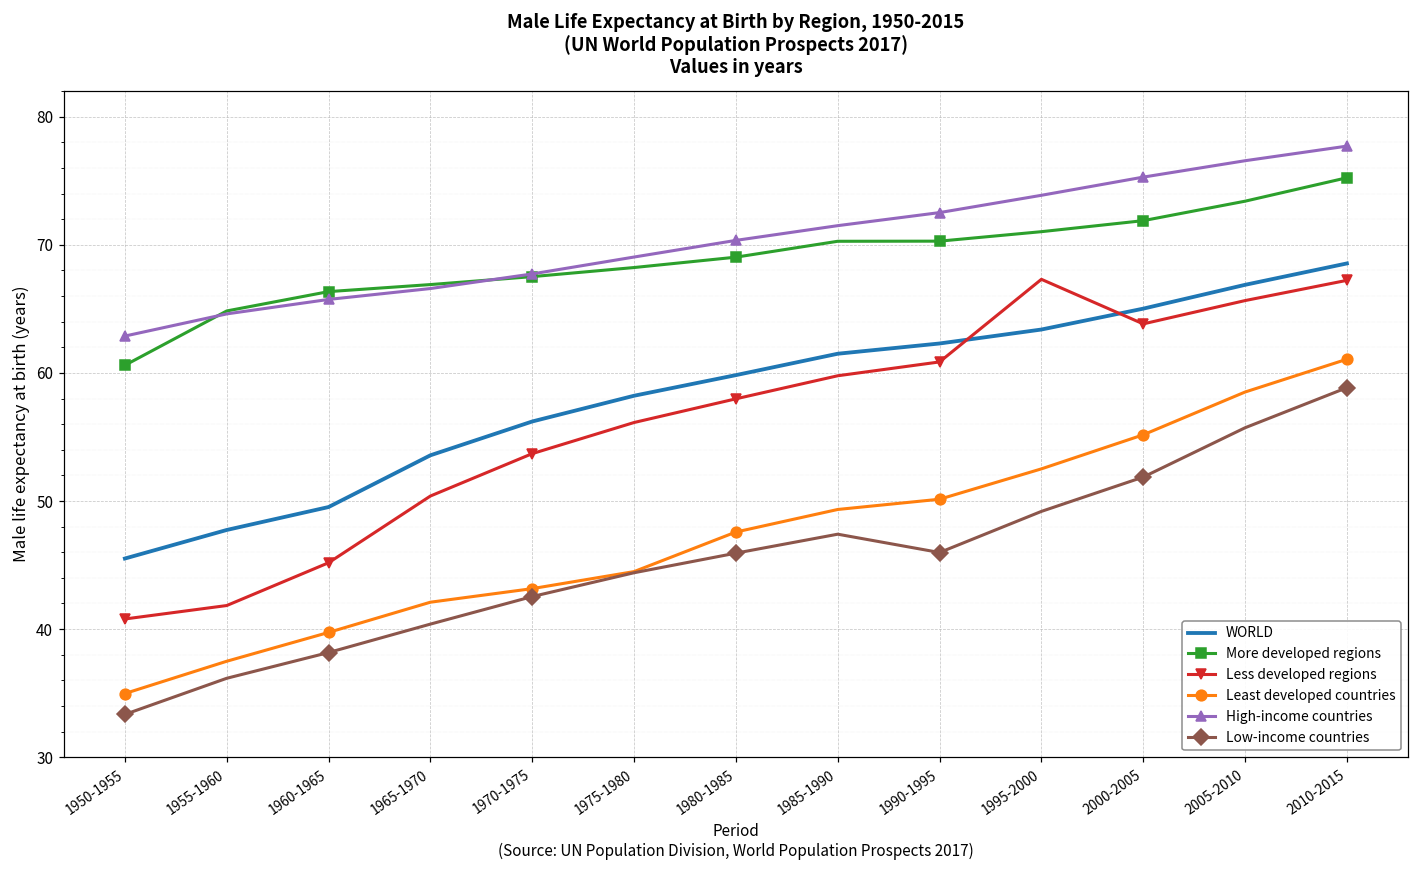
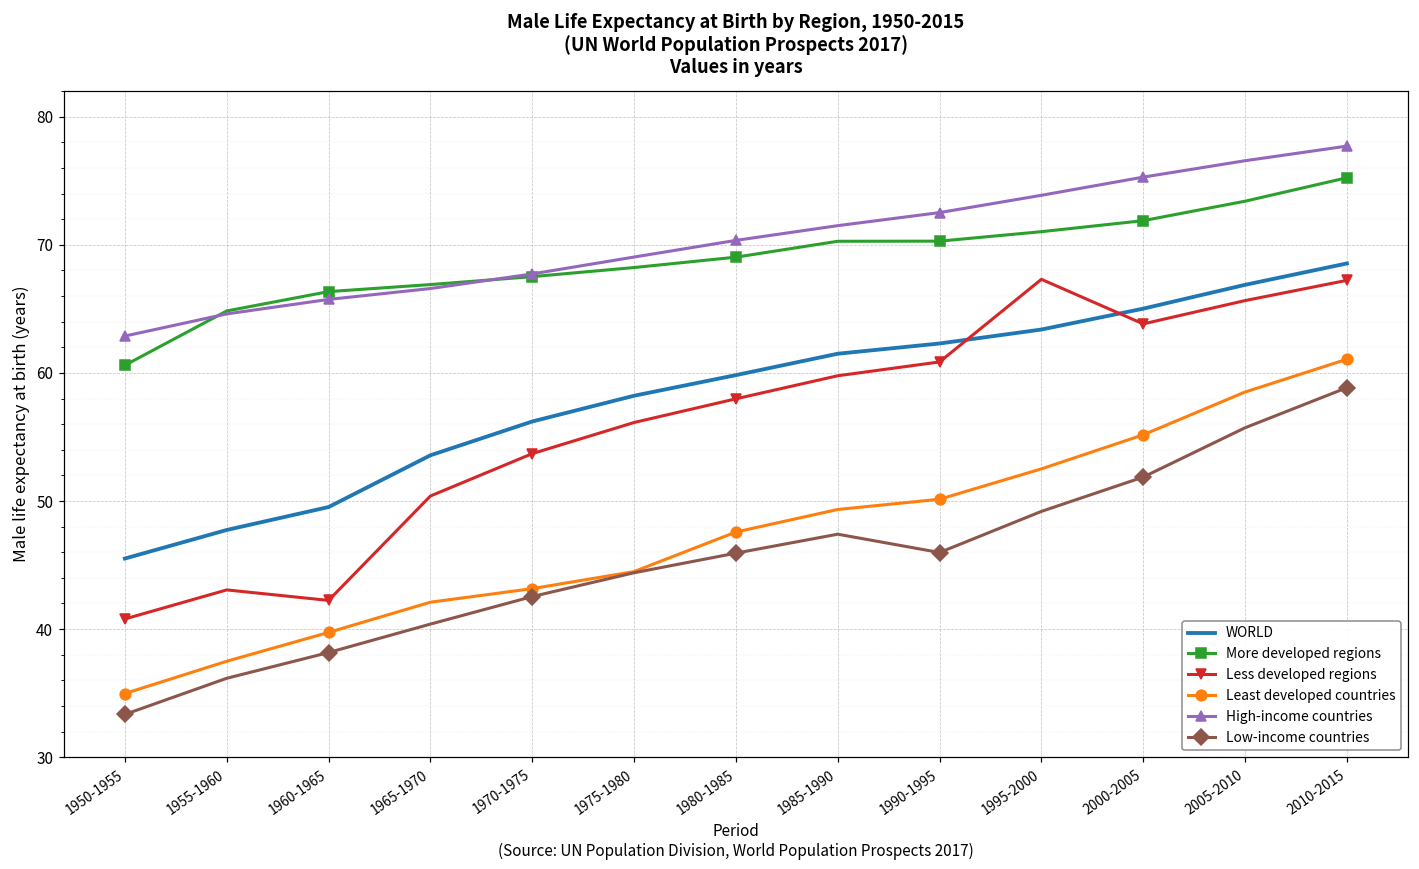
Less developed regions, 1955-1960: 41.8 -> 43.1
Less developed regions, 1960-1965: 45.2 -> 42.2
